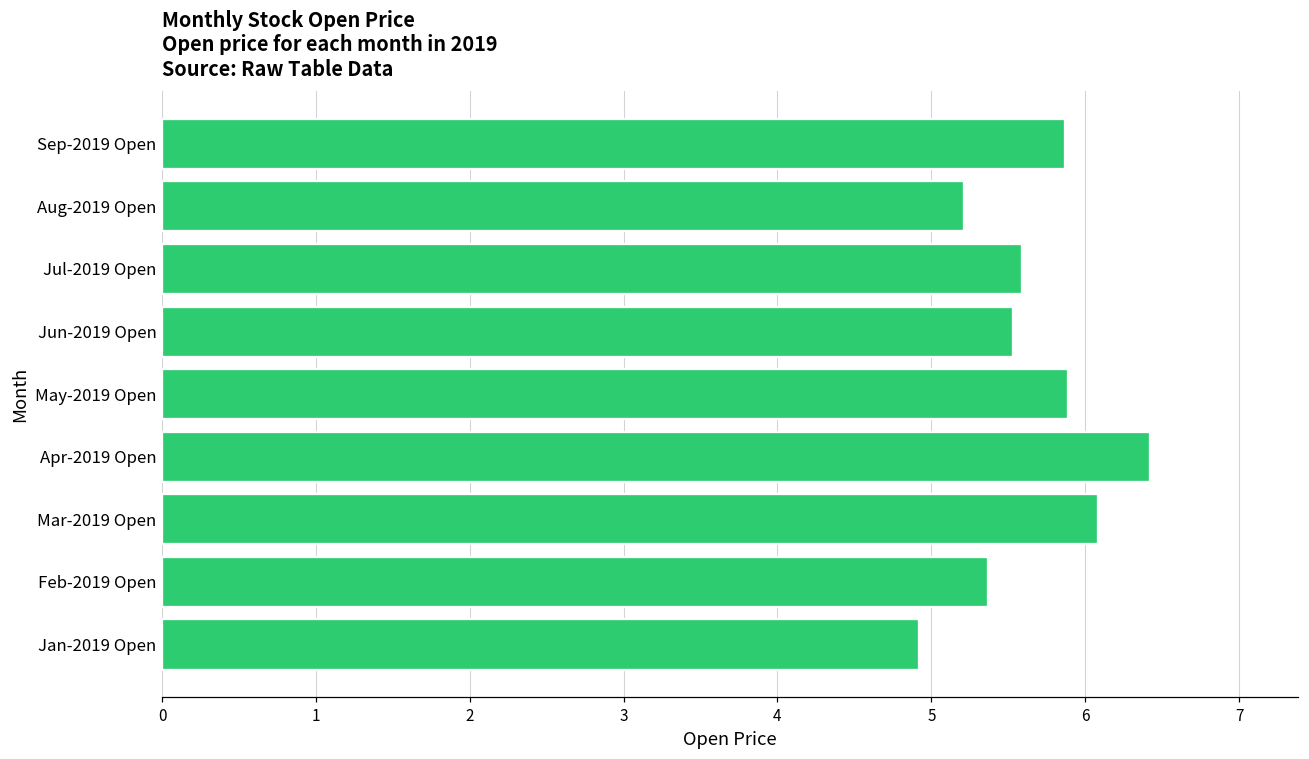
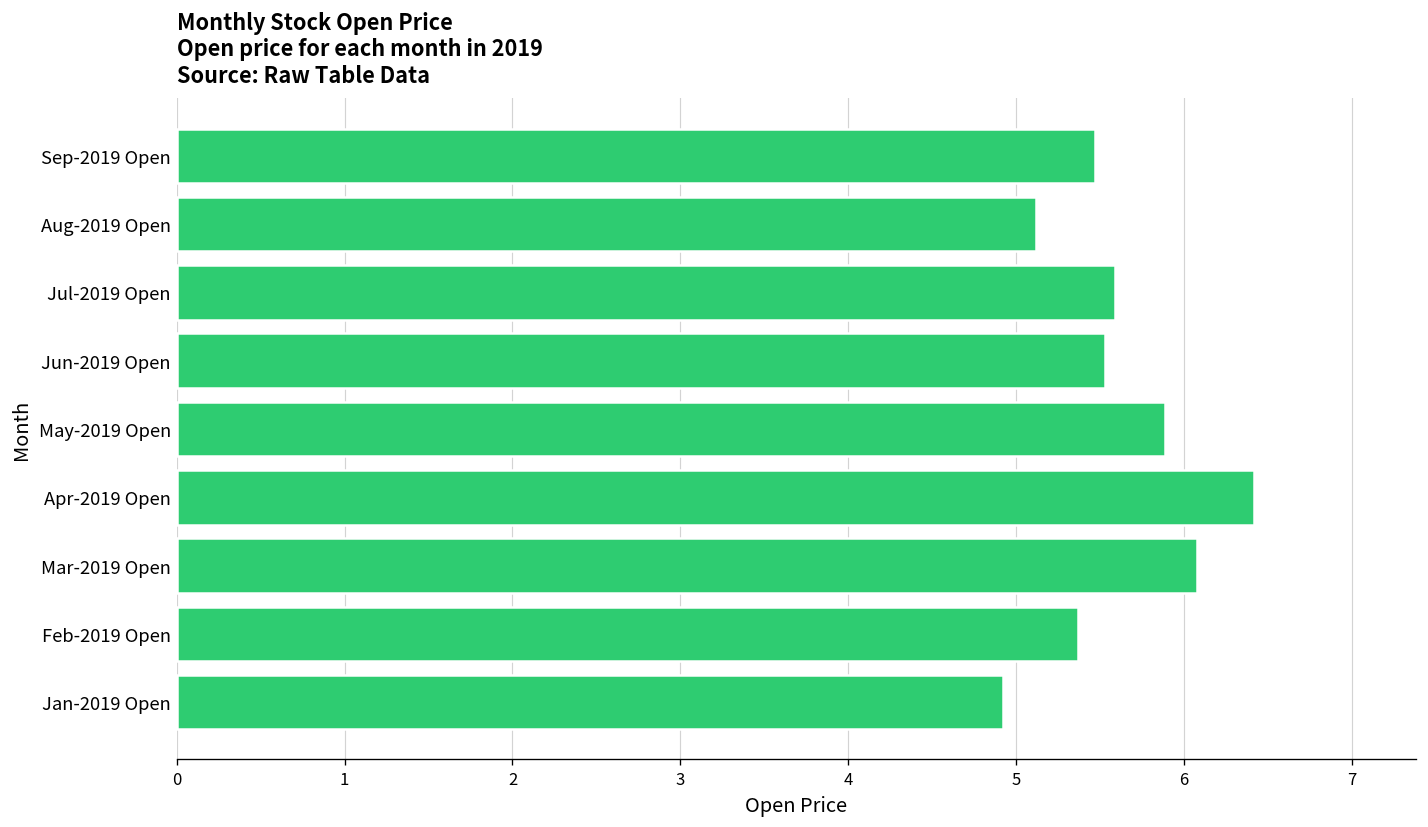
Sep-2019 Open: 5.87 -> 5.47
Aug-2019 Open: 5.21 -> 5.12
